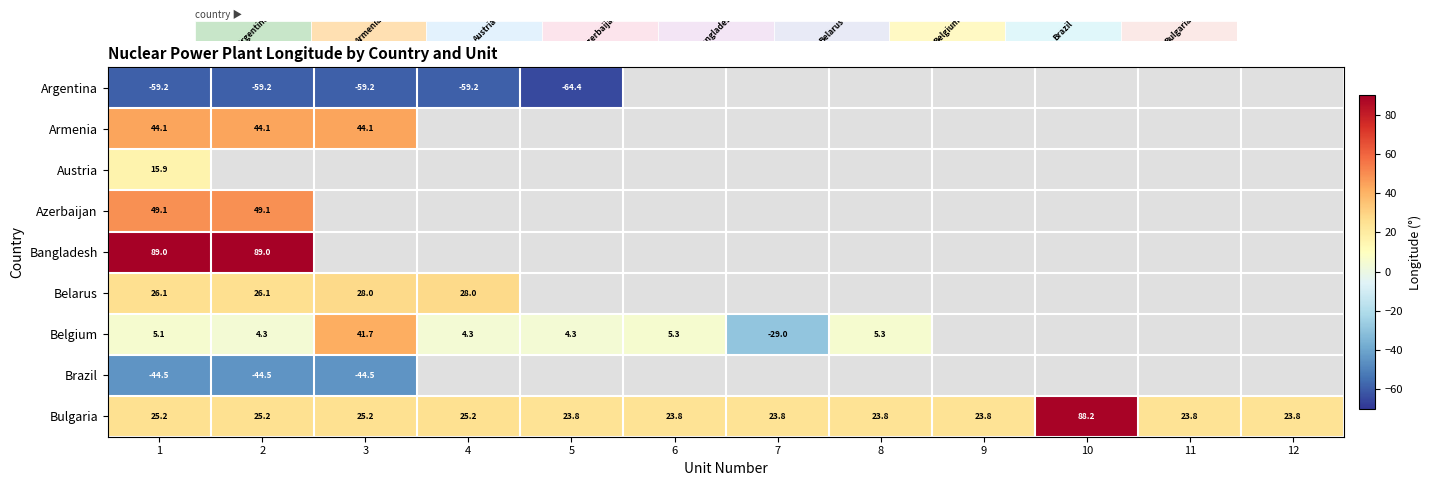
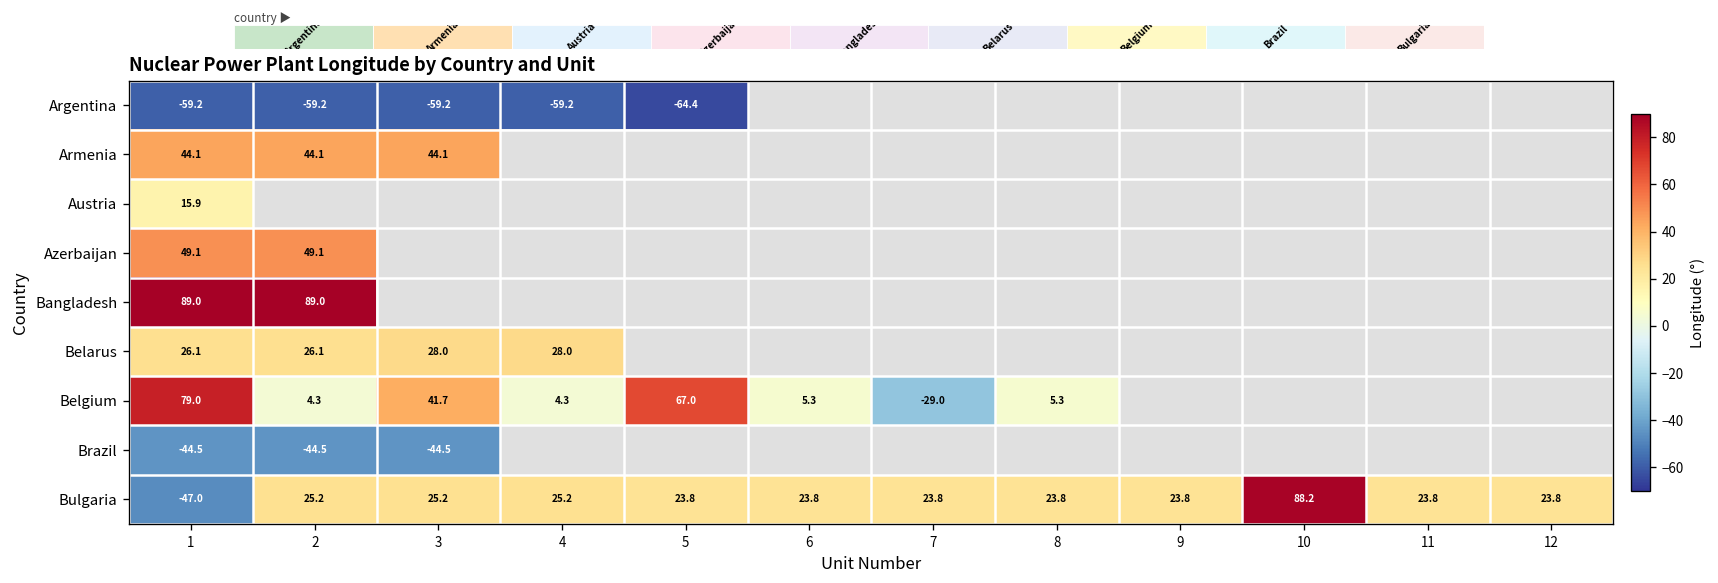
Nuclear Power Plant Longitude by Country and Unit, Belgium, 1: 5.1 -> 79.0
Nuclear Power Plant Longitude by Country and Unit, Belgium, 5: 4.3 -> 67.0
Nuclear Power Plant Longitude by Country and Unit, Bulgaria, 1: 25.2 -> -47.0
